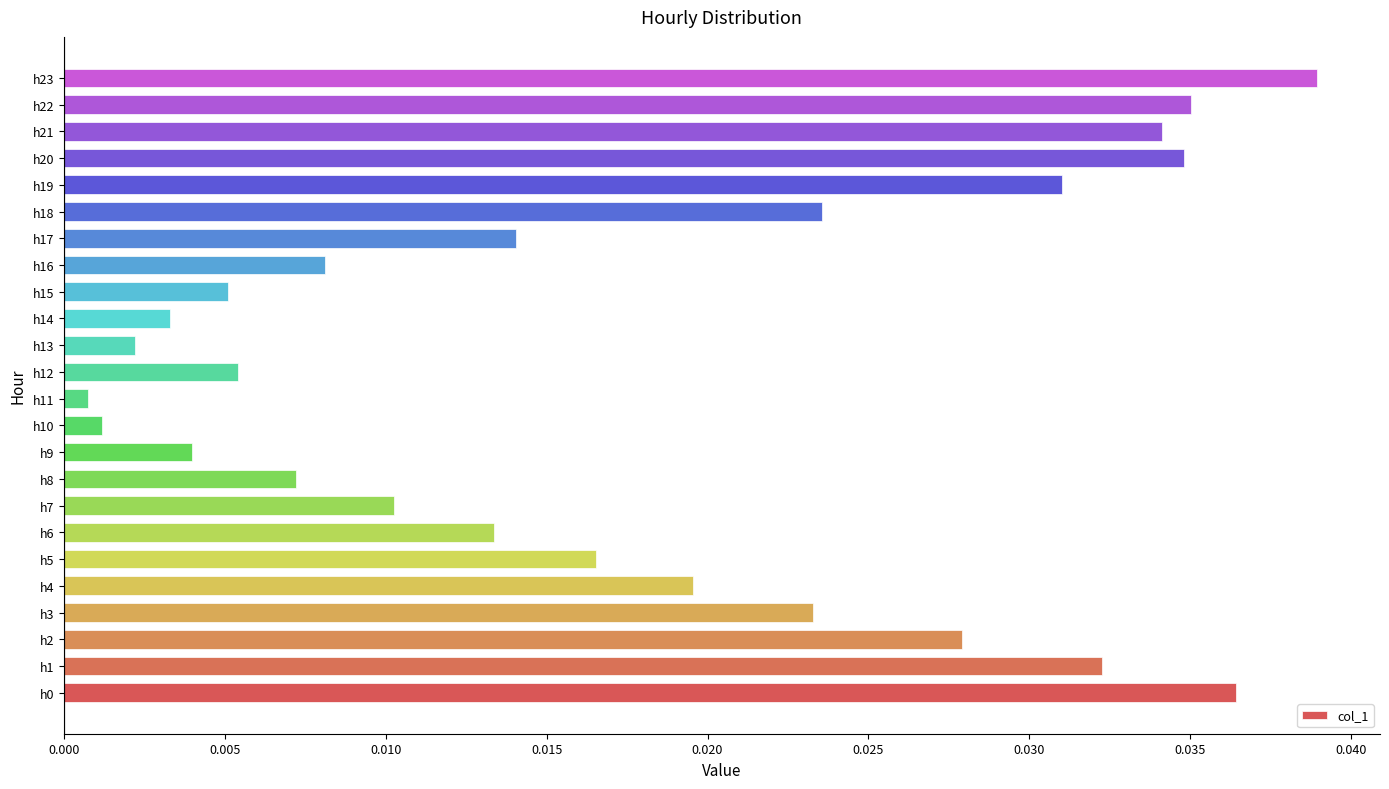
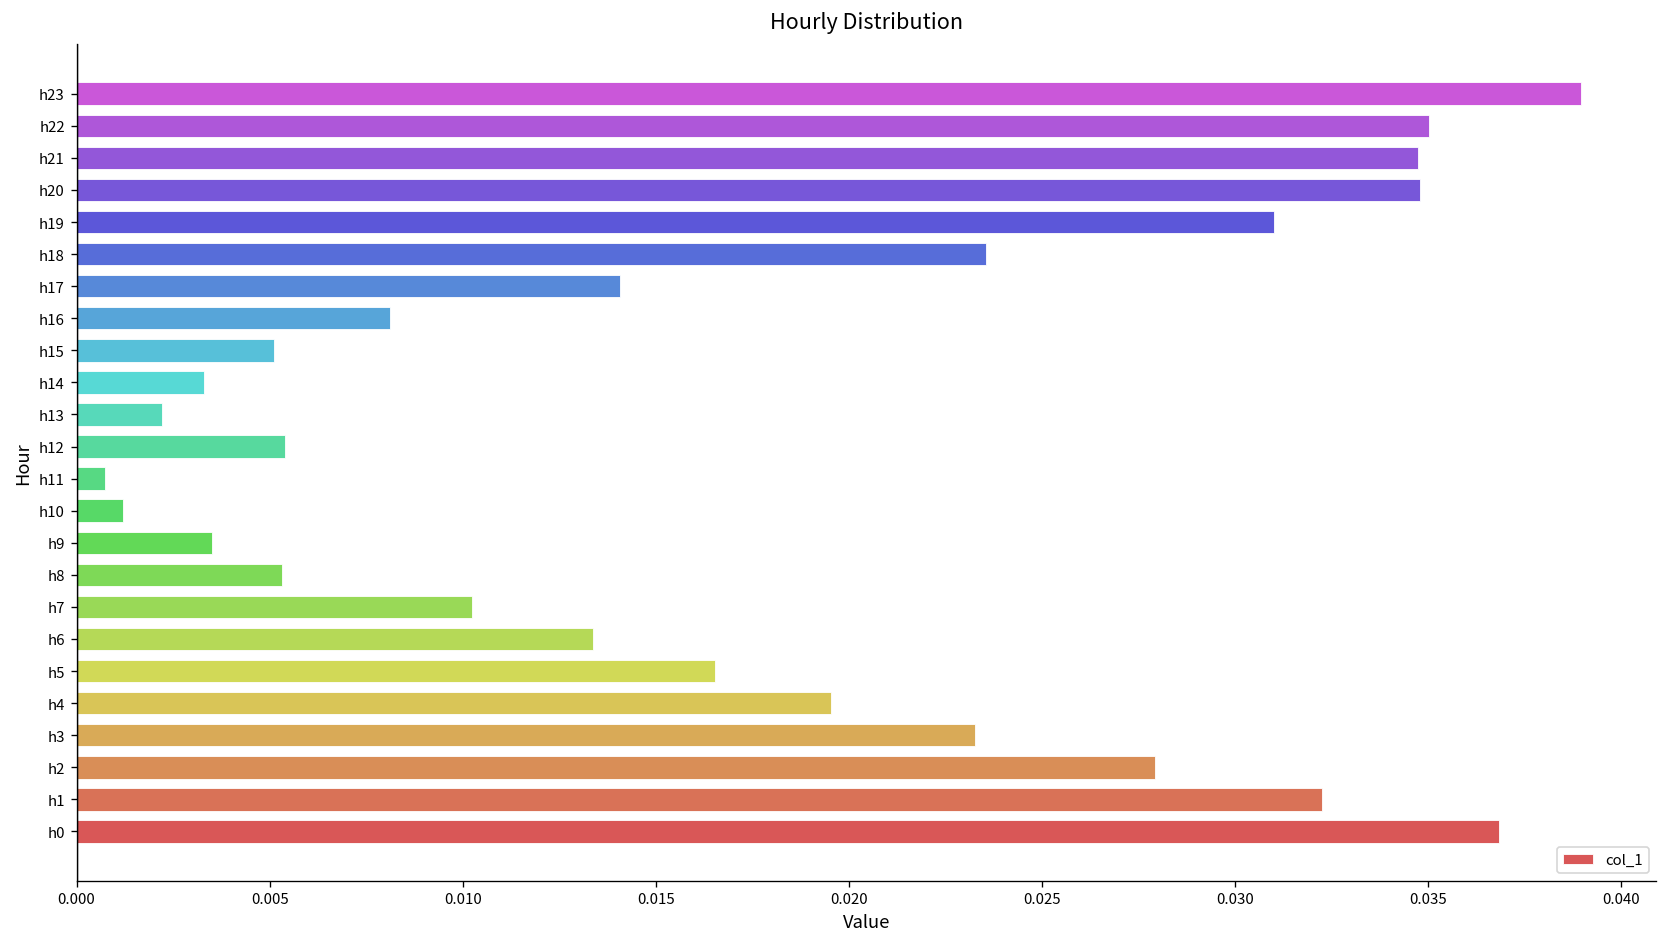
h21: 0.0341 -> 0.0347
h9: 0.0040 -> 0.0035
h8: 0.0072 -> 0.0053
h0: 0.0364 -> 0.0368
